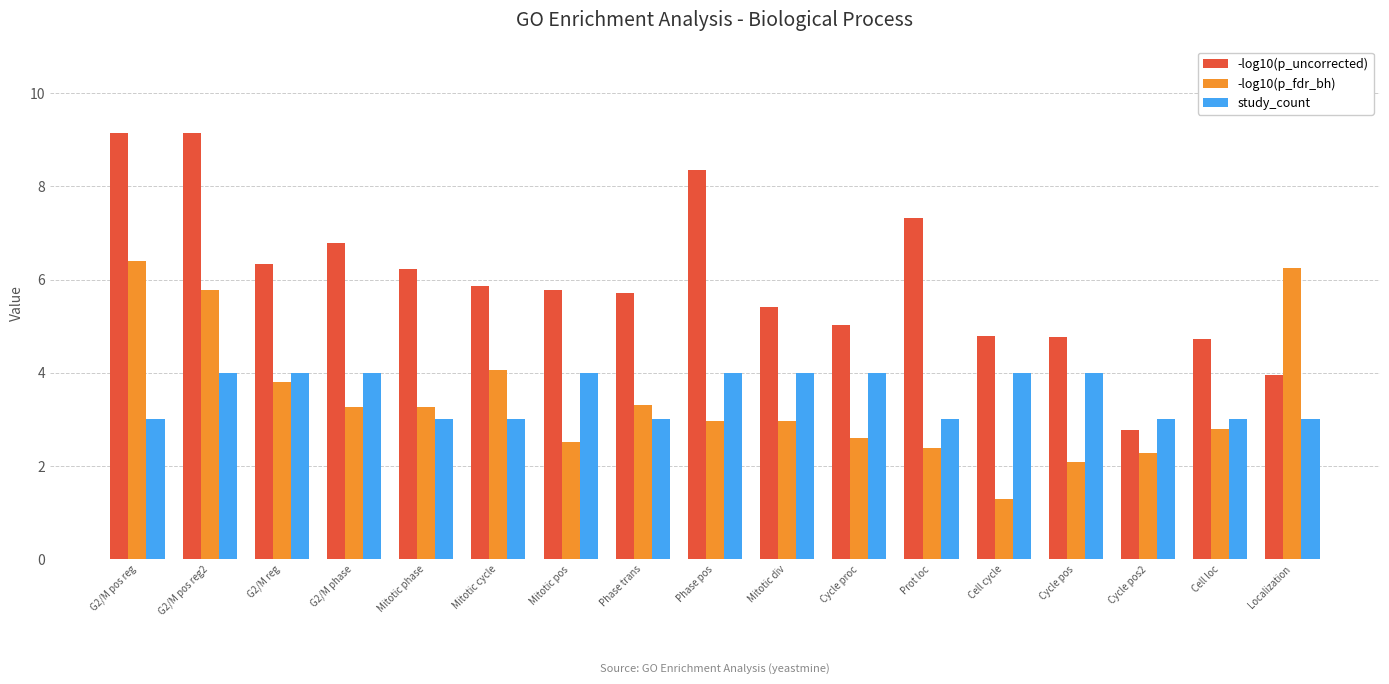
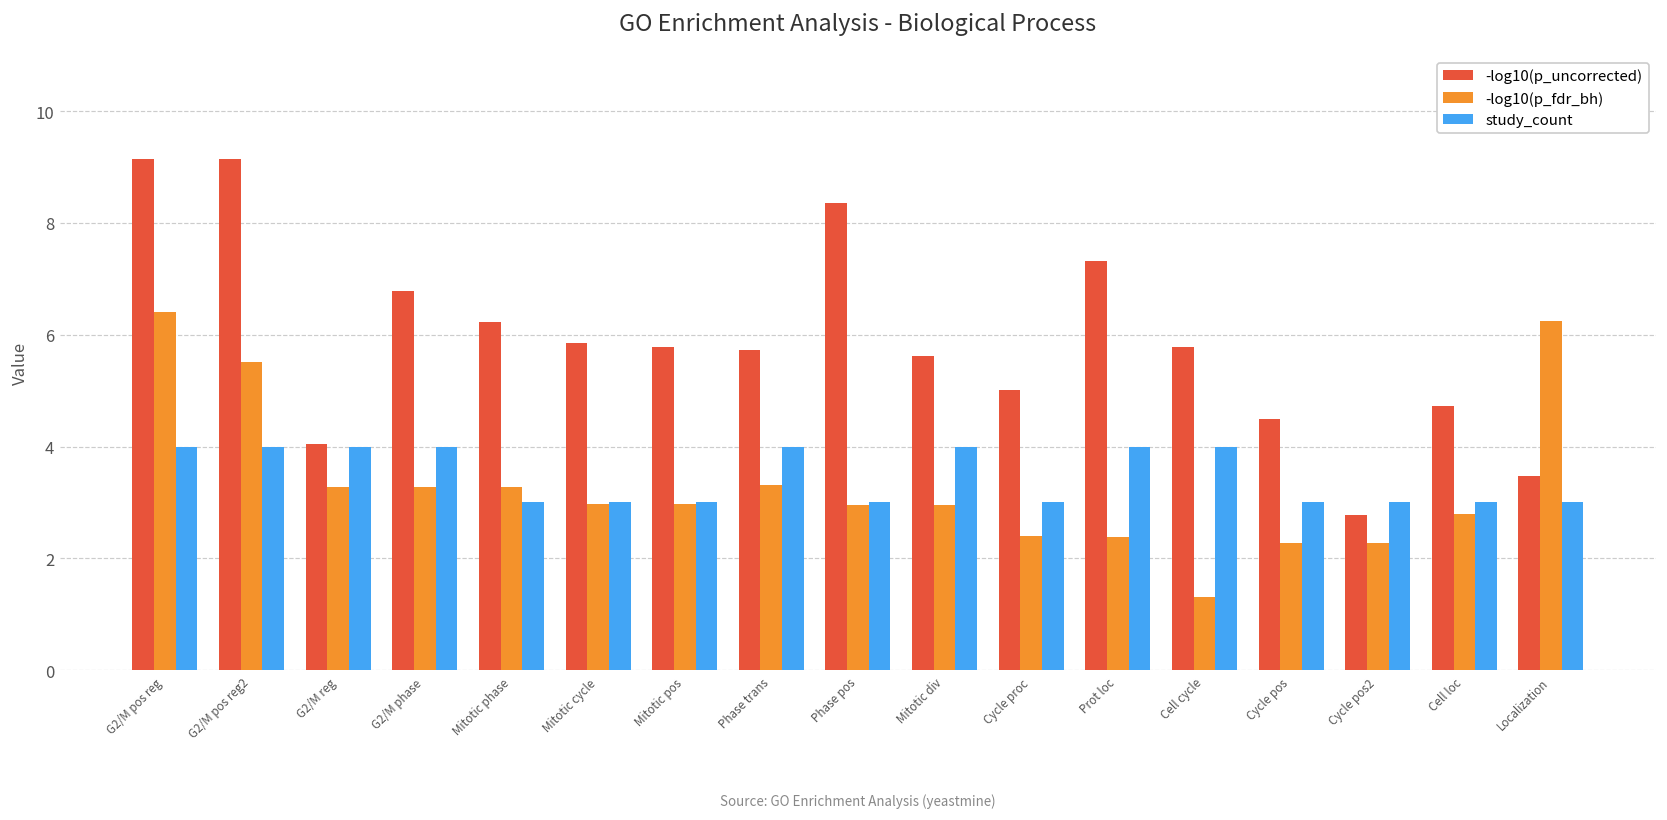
study_count, G2/M pos reg: 3 -> 4
-log10(p_fdr_bh), G2/M pos reg2: 5.8 -> 5.5
-log10(p_uncorrected), G2/M reg: 6.3 -> 4.0
-log10(p_fdr_bh), G2/M reg: 3.8 -> 3.3
-log10(p_fdr_bh), Mitotic cycle: 4.1 -> 3.0
-log10(p_fdr_bh), Mitotic pos: 2.5 -> 3.0
study_count, Mitotic pos: 4 -> 3
study_count, Phase trans: 3 -> 4
study_count, Phase pos: 4 -> 3
-log10(p_uncorrected), Mitotic div: 5.4 -> 5.6
-log10(p_fdr_bh), Cycle proc: 2.6 -> 2.4
study_count, Cycle proc: 4 -> 3
study_count, Prot loc: 3 -> 4
-log10(p_uncorrected), Cell cycle: 4.8 -> 5.8
-log10(p_uncorrected), Cycle pos: 4.8 -> 4.5
-log10(p_fdr_bh), Cycle pos: 2.1 -> 2.3
study_count, Cycle pos: 4 -> 3
-log10(p_uncorrected), Localization: 4.0 -> 3.5
